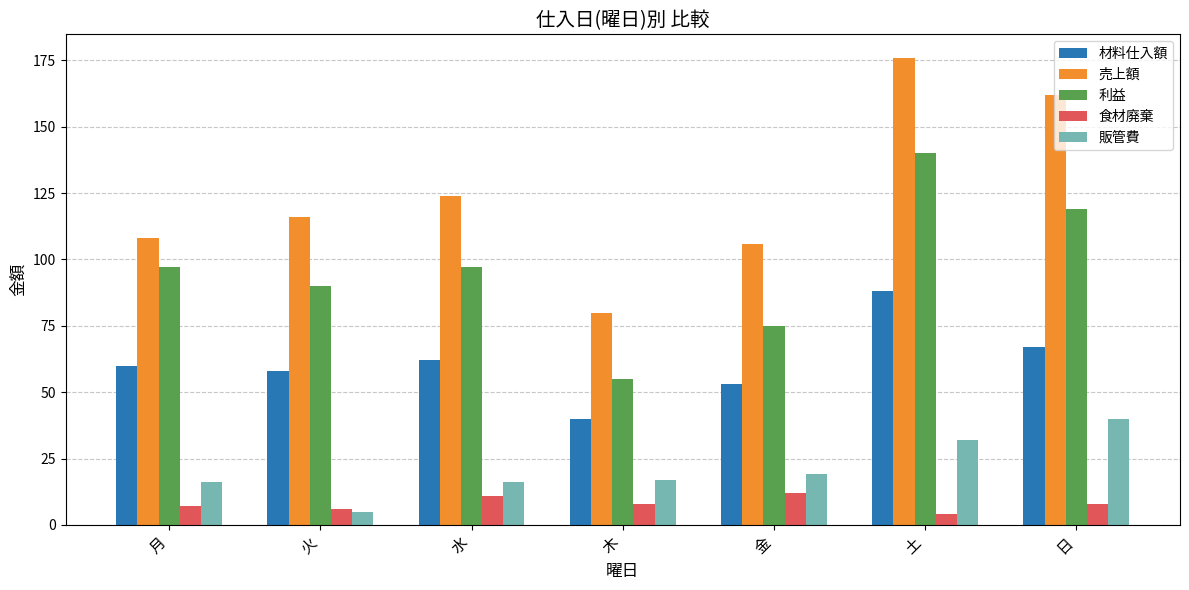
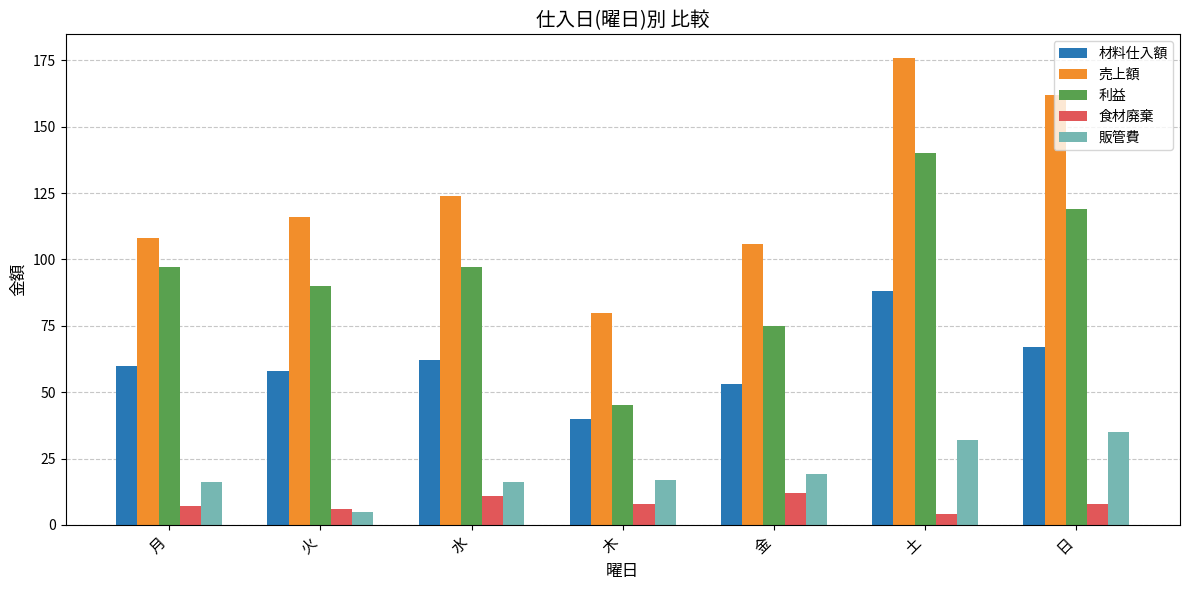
利益, 木: 55 -> 45
販管費, 日: 40 -> 35
